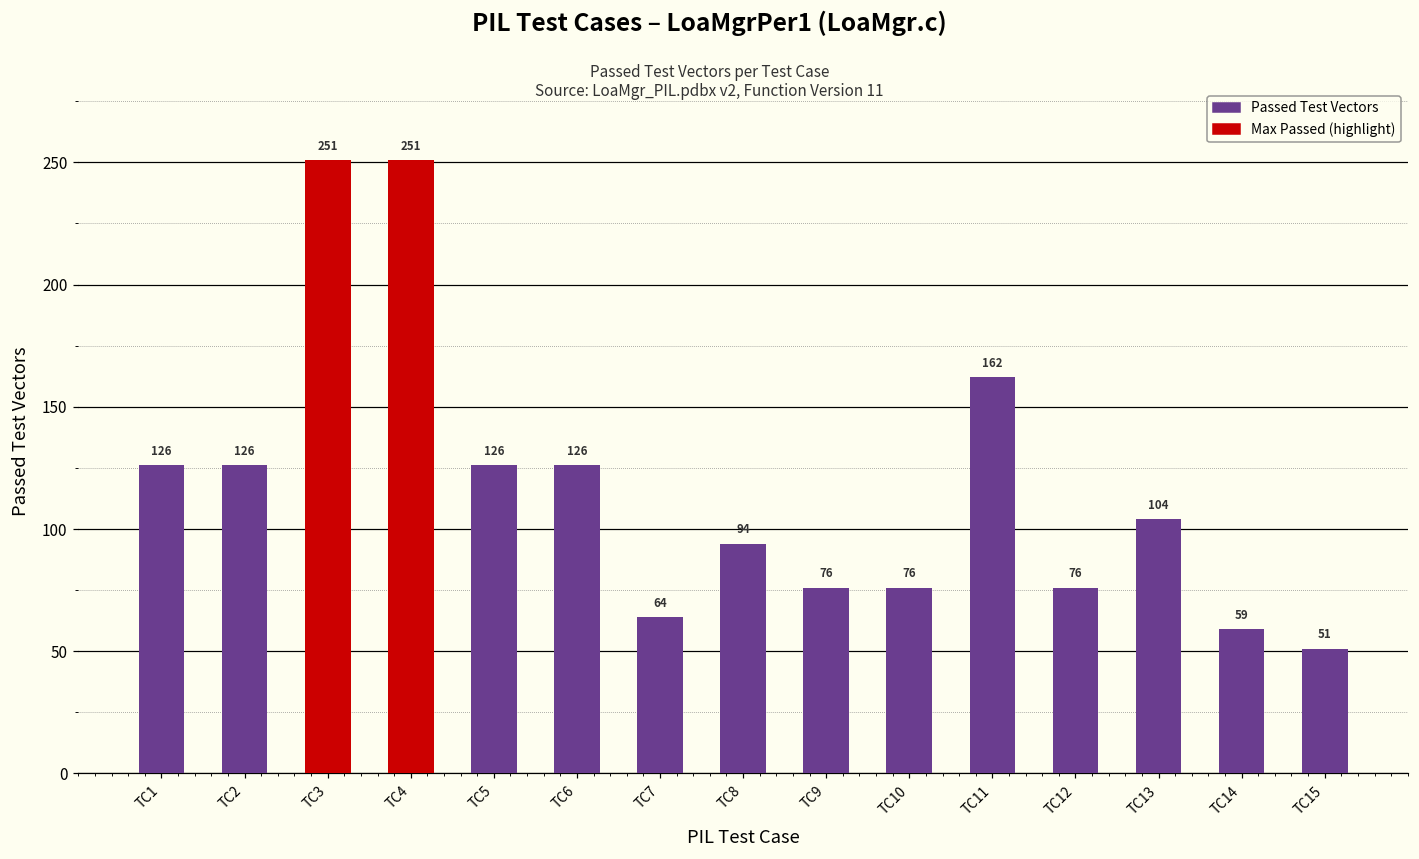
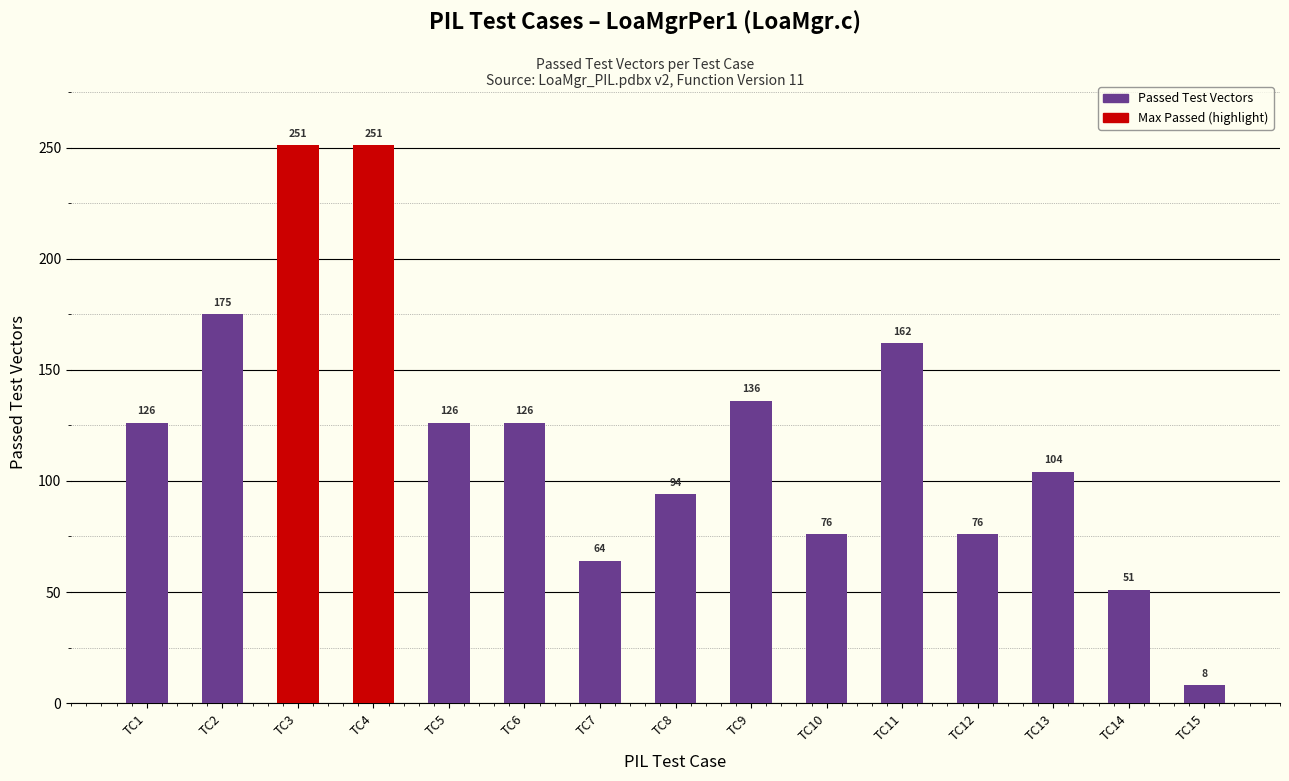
Passed Test Vectors, TC2: 126 -> 175
Passed Test Vectors, TC9: 76 -> 136
Passed Test Vectors, TC14: 59 -> 51
Passed Test Vectors, TC15: 51 -> 8
